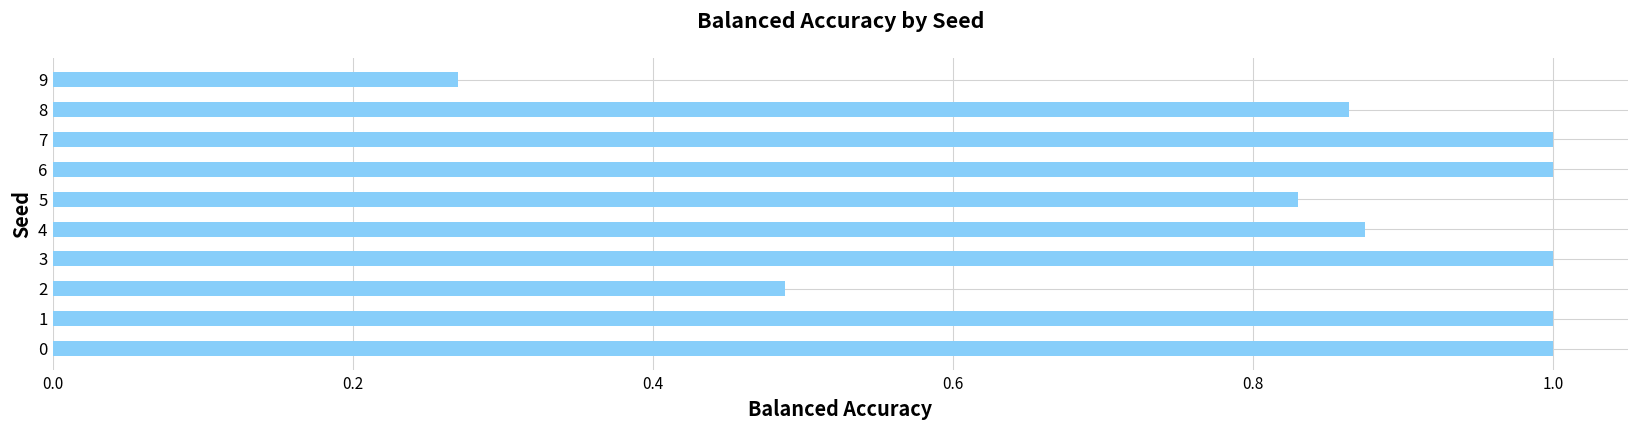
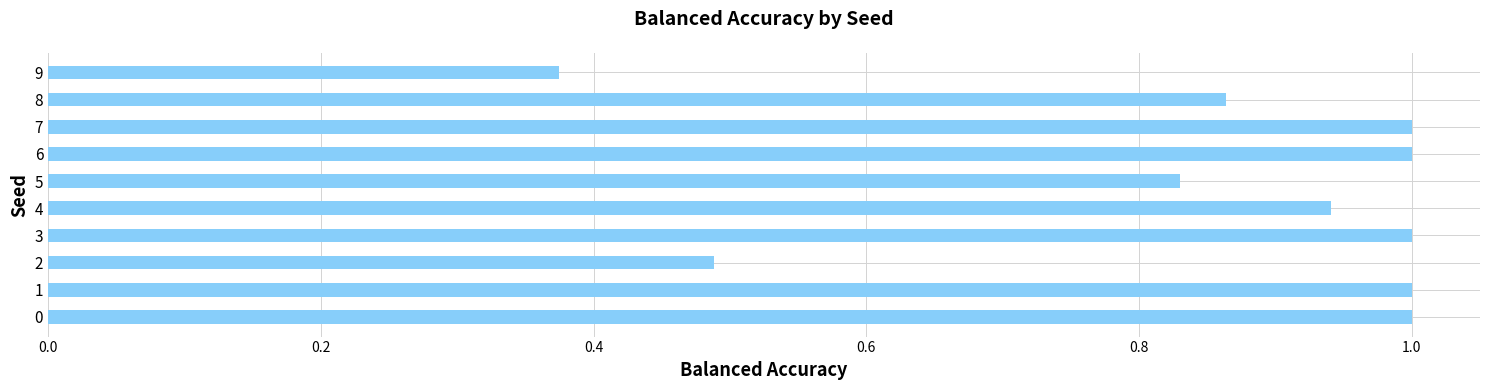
9: 0.270 -> 0.375
4: 0.875 -> 0.941
